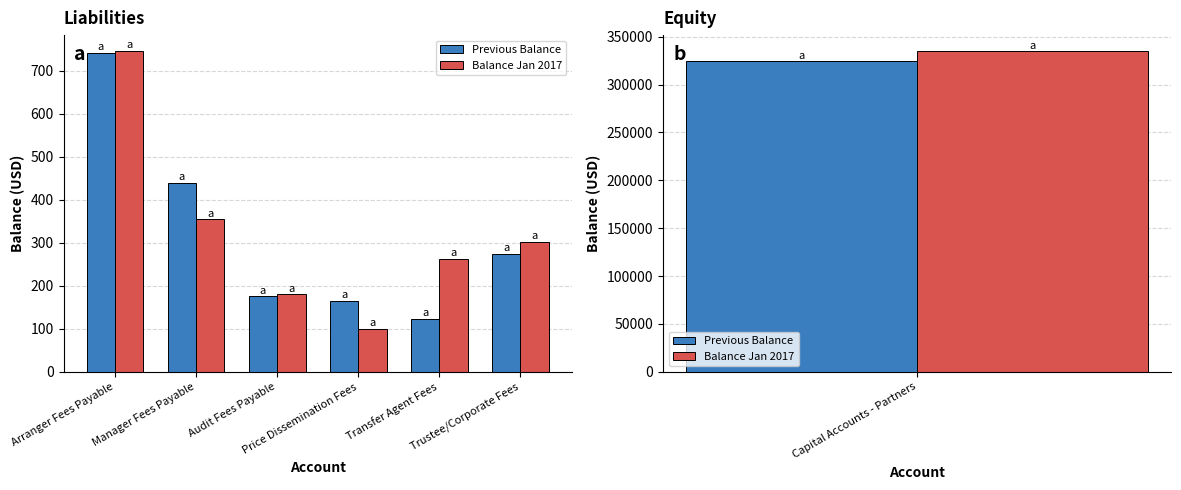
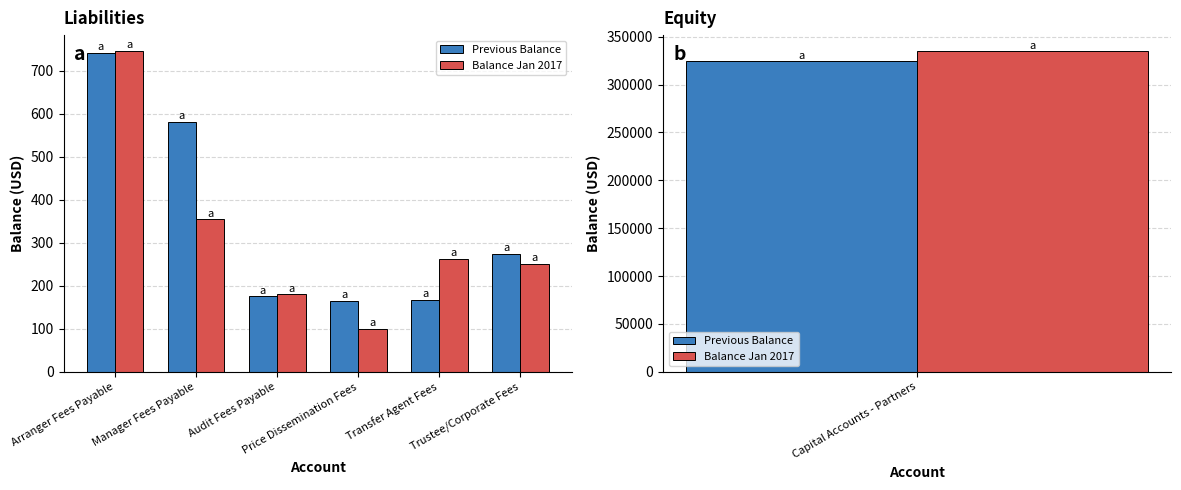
Liabilities, Previous Balance, Manager Fees Payable: 440 -> 580
Liabilities, Previous Balance, Transfer Agent Fees: 120 -> 170
Liabilities, Balance Jan 2017, Trustee/Corporate Fees: 300 -> 250
